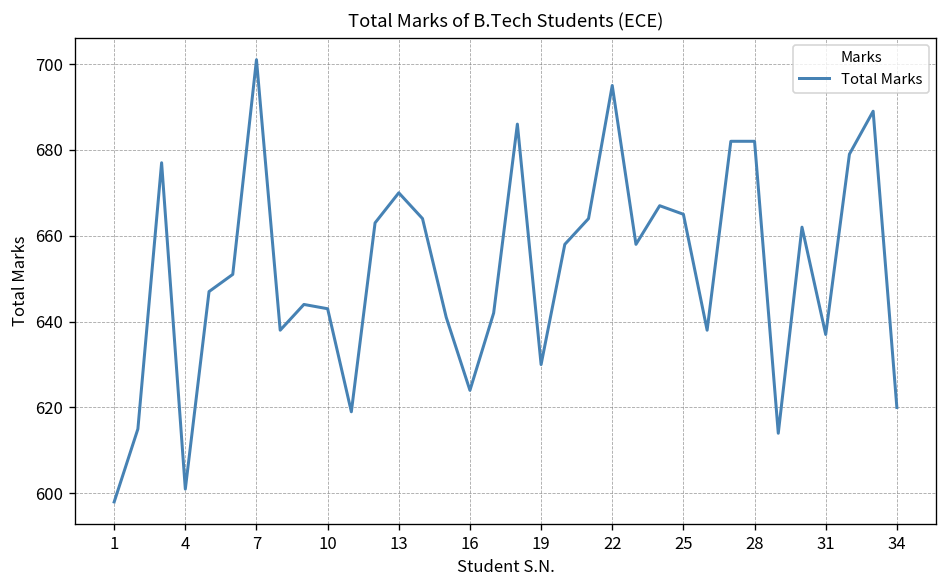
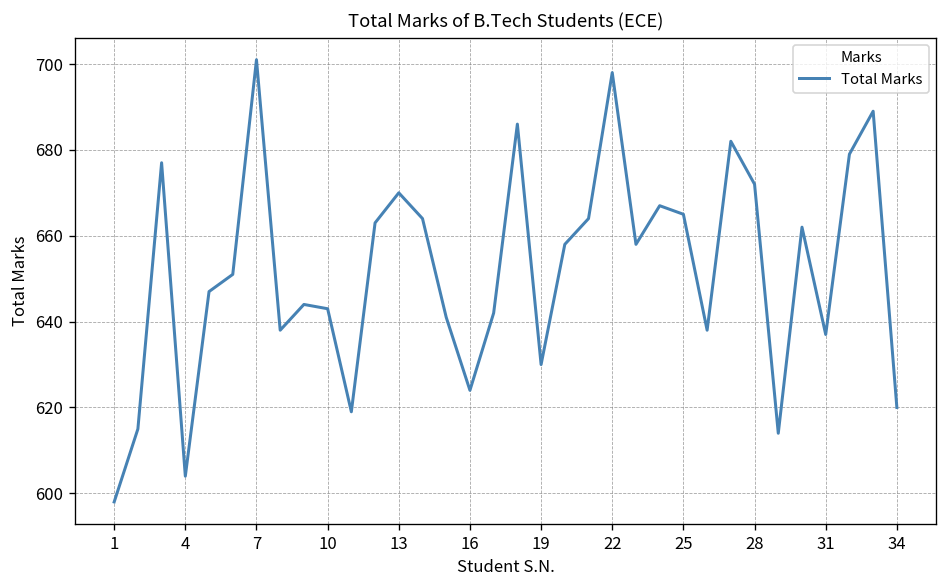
4: 601 -> 604
22: 695 -> 698
28: 682 -> 672
